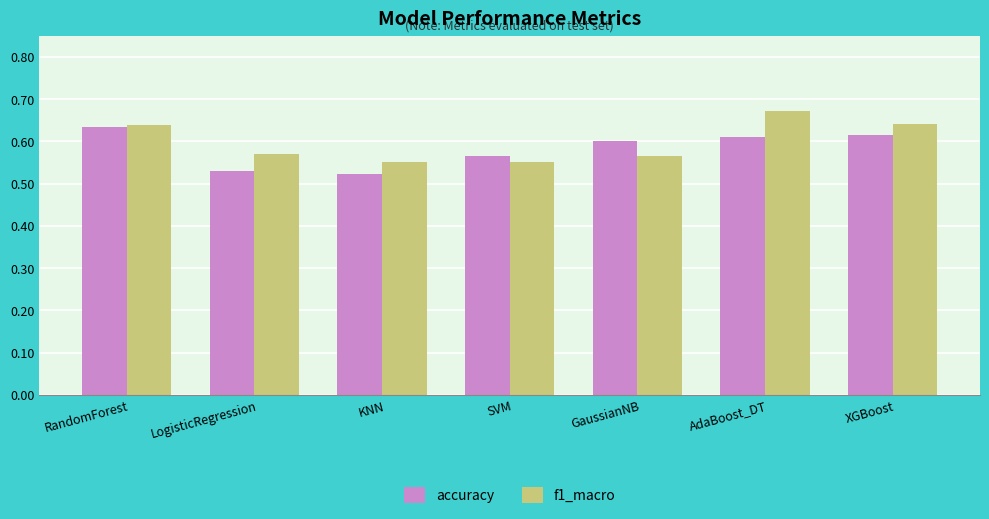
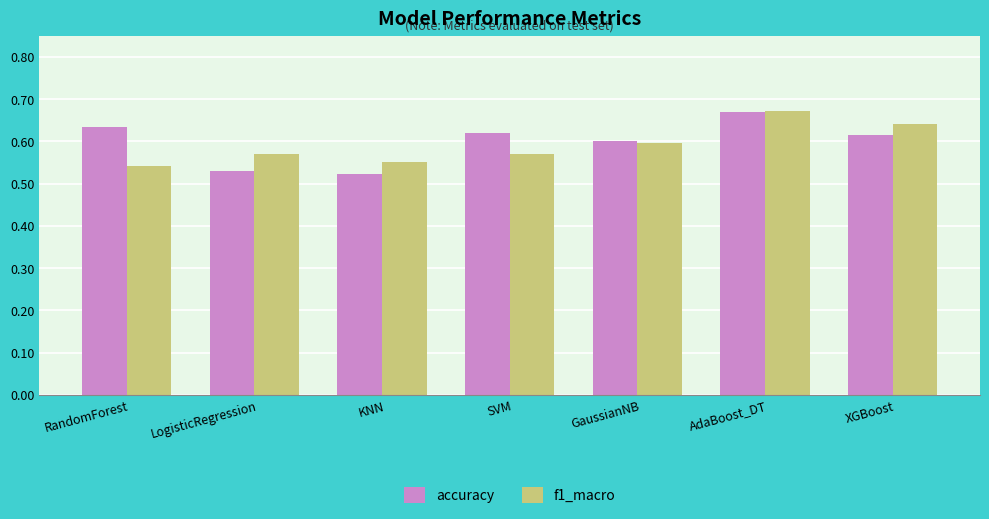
f1_macro, RandomForest: 0.64 -> 0.54
accuracy, SVM: 0.57 -> 0.62
f1_macro, SVM: 0.55 -> 0.57
f1_macro, GaussianNB: 0.57 -> 0.60
accuracy, AdaBoost_DT: 0.61 -> 0.67
